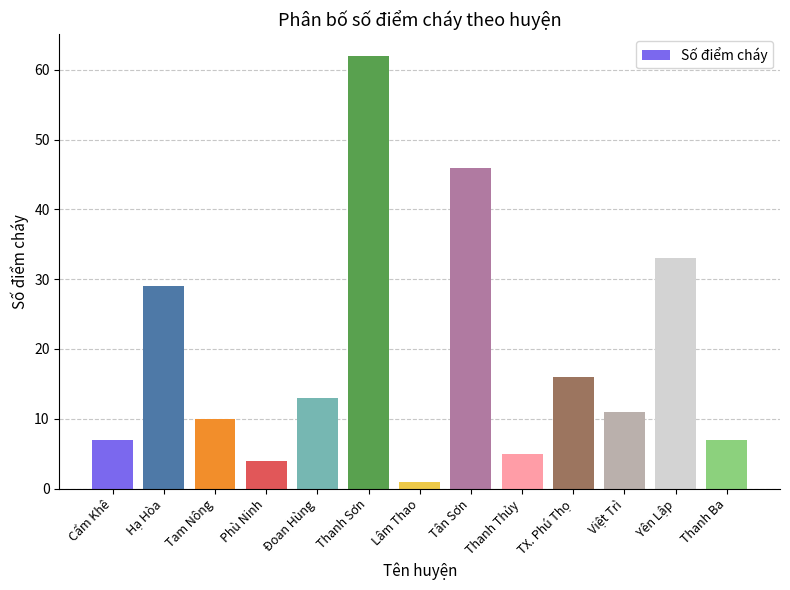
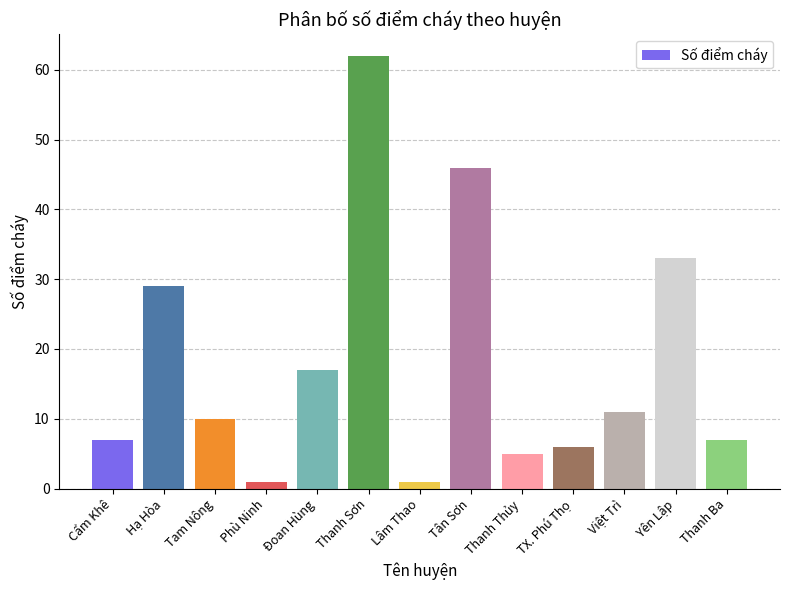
Phù Ninh: 4 -> 1
Đoan Hùng: 13 -> 17
TX. Phú Thọ: 16 -> 6
